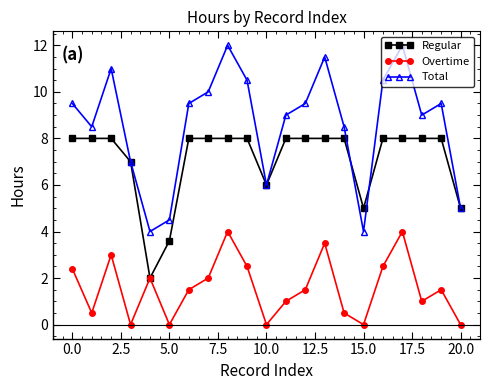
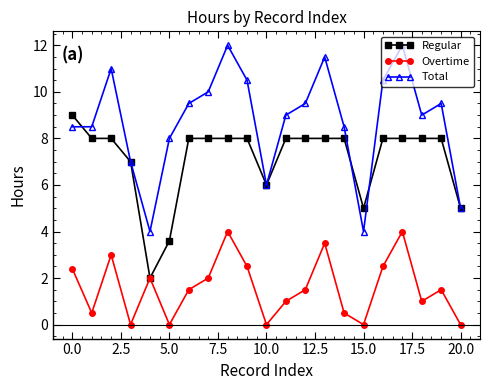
Regular, 0.0: 8 -> 9
Total, 0.0: 9.5 -> 8.5
Total, 5.0: 4.5 -> 8.0
